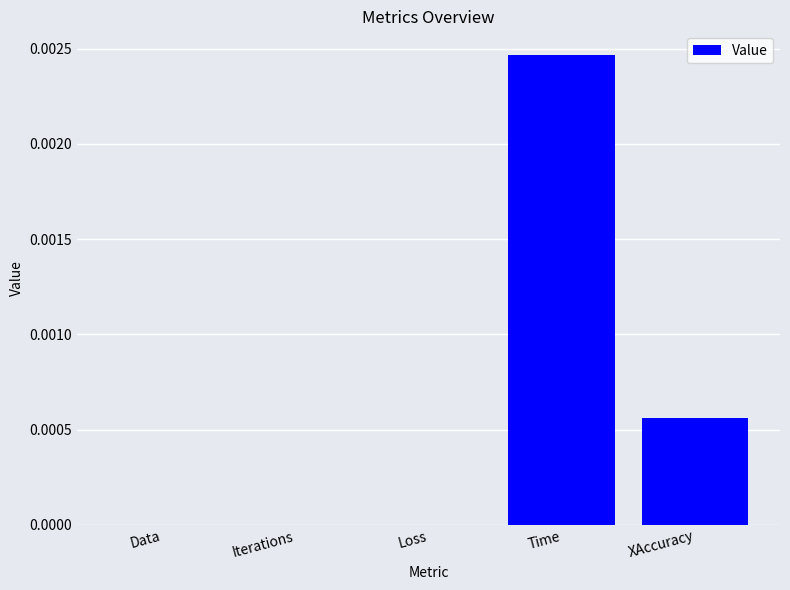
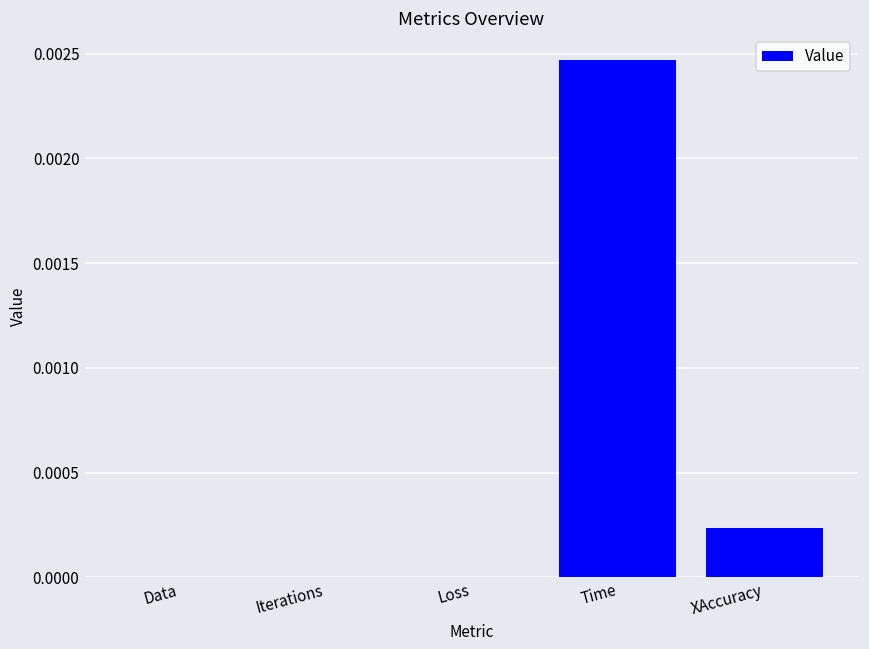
XAccuracy: 0.00056 -> 0.00024
